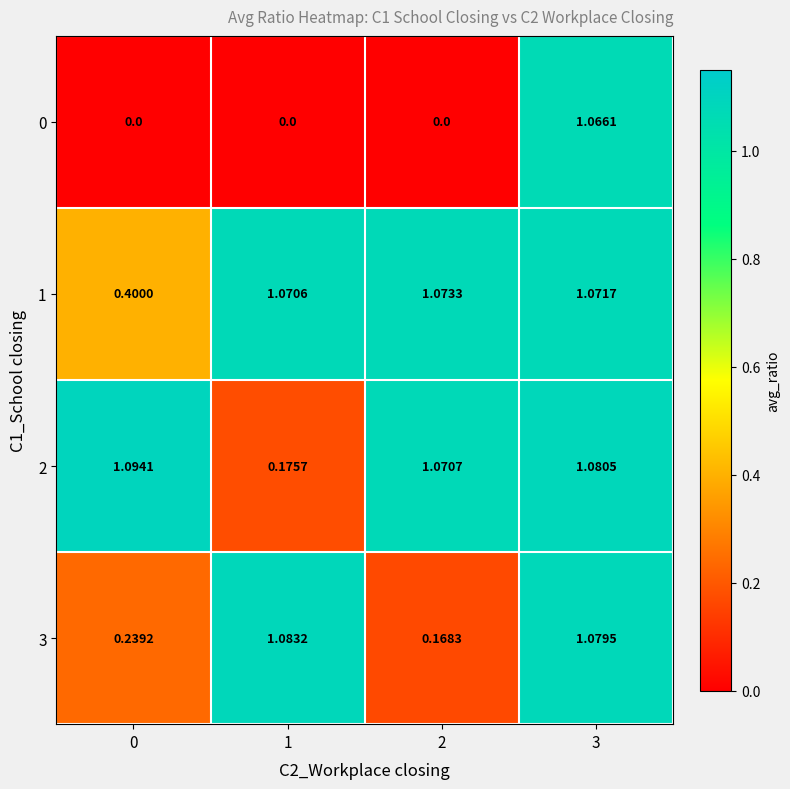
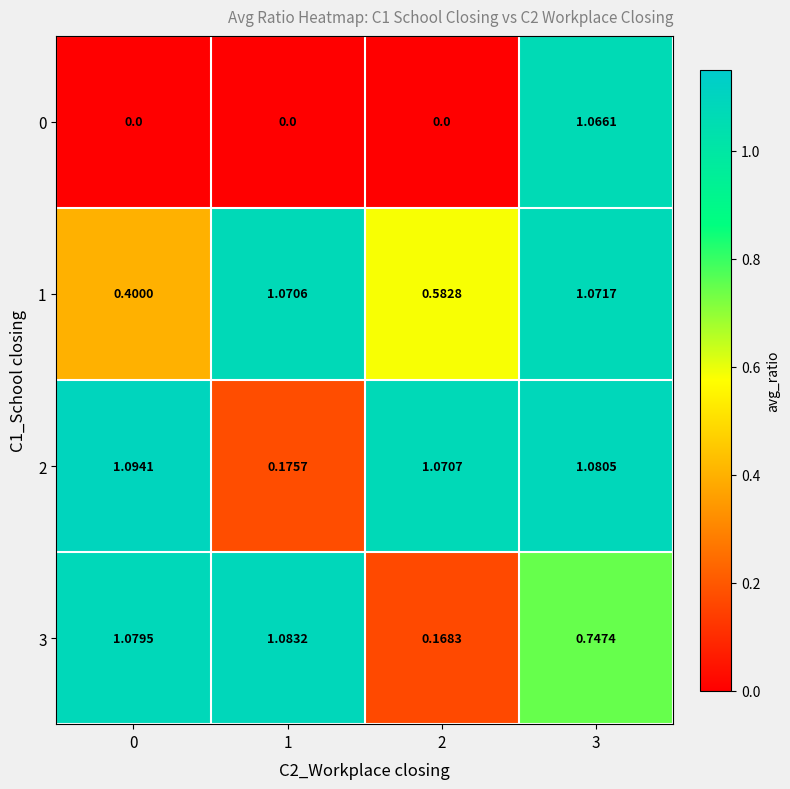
1, 2: 1.0733 -> 0.5828
3, 0: 0.2392 -> 1.0795
3, 3: 1.0795 -> 0.7474
